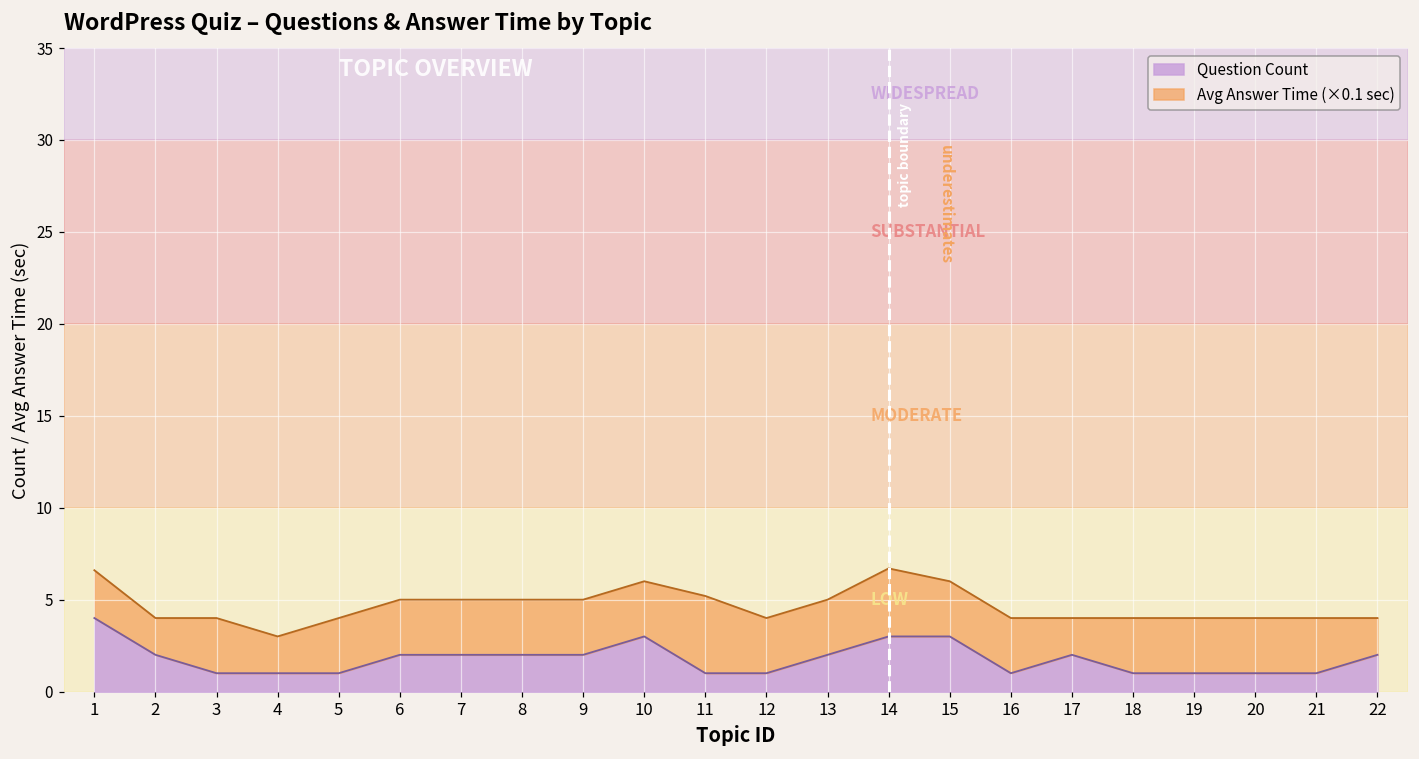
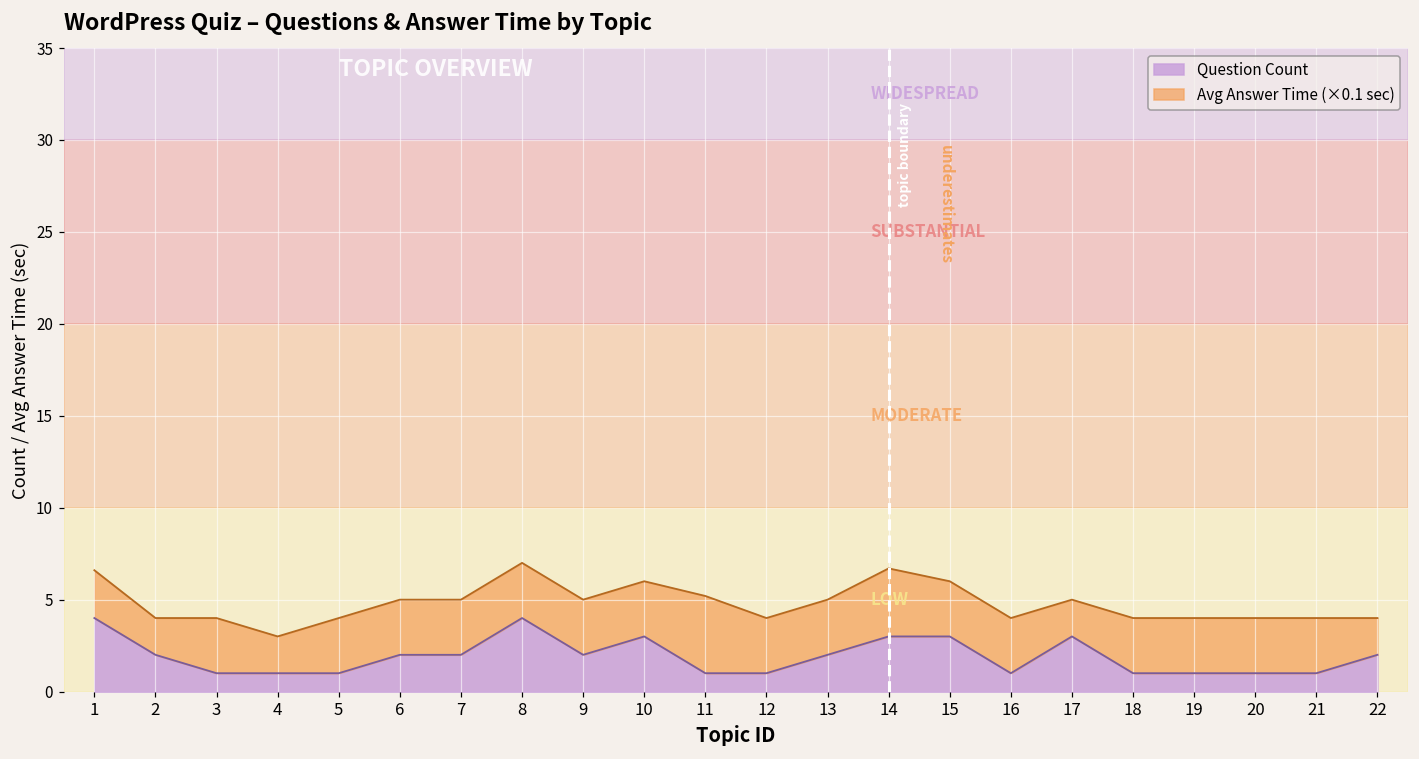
Question Count, 8: 2 -> 4
Question Count, 17: 2 -> 3
